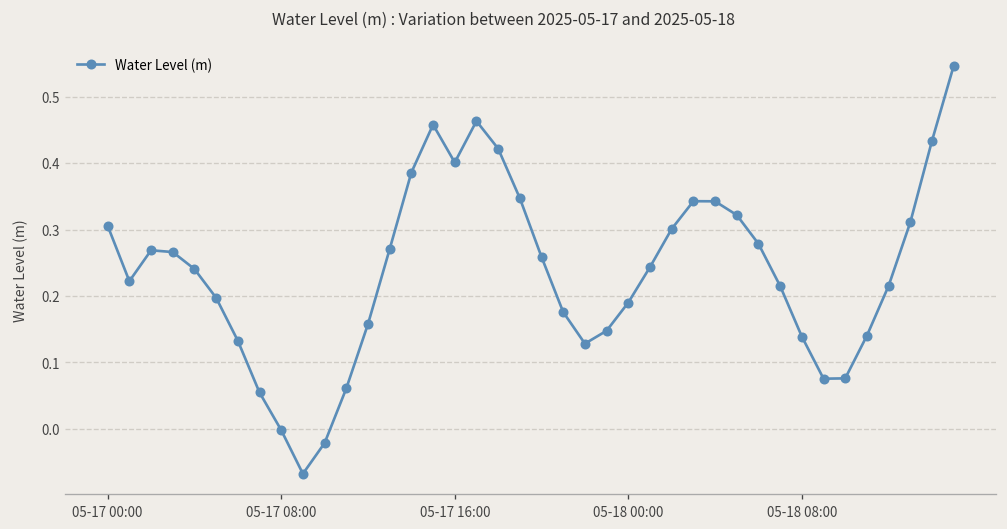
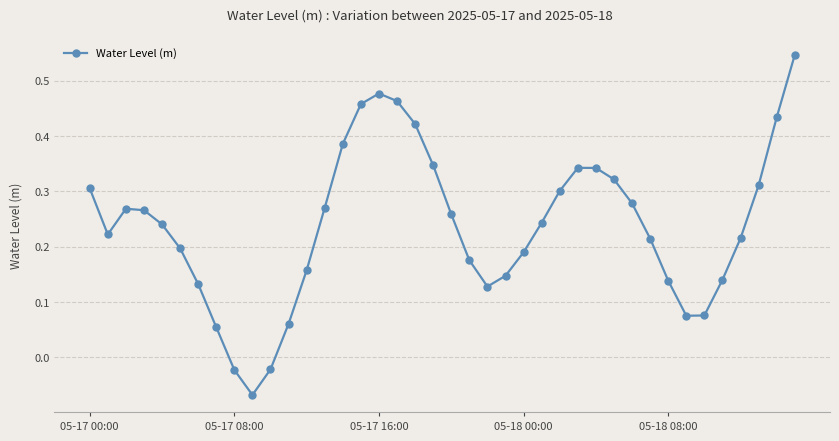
05-17 08:00: 0.00 -> -0.02
05-17 16:00: 0.40 -> 0.48
